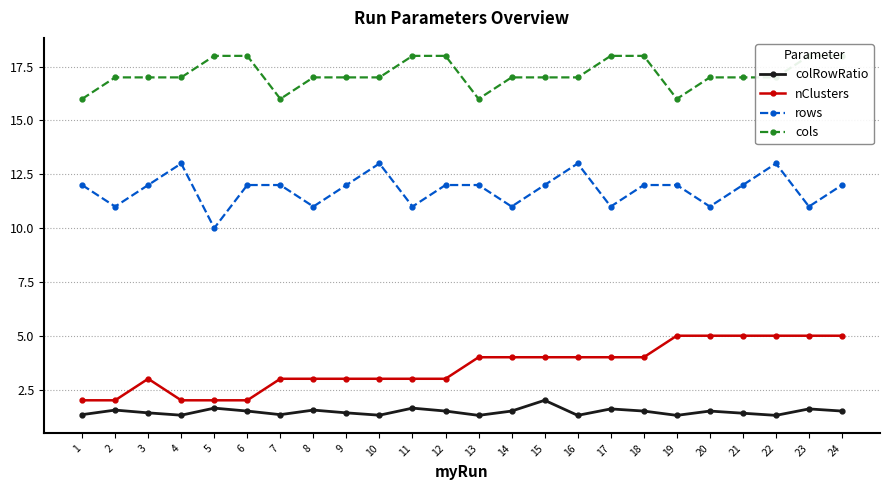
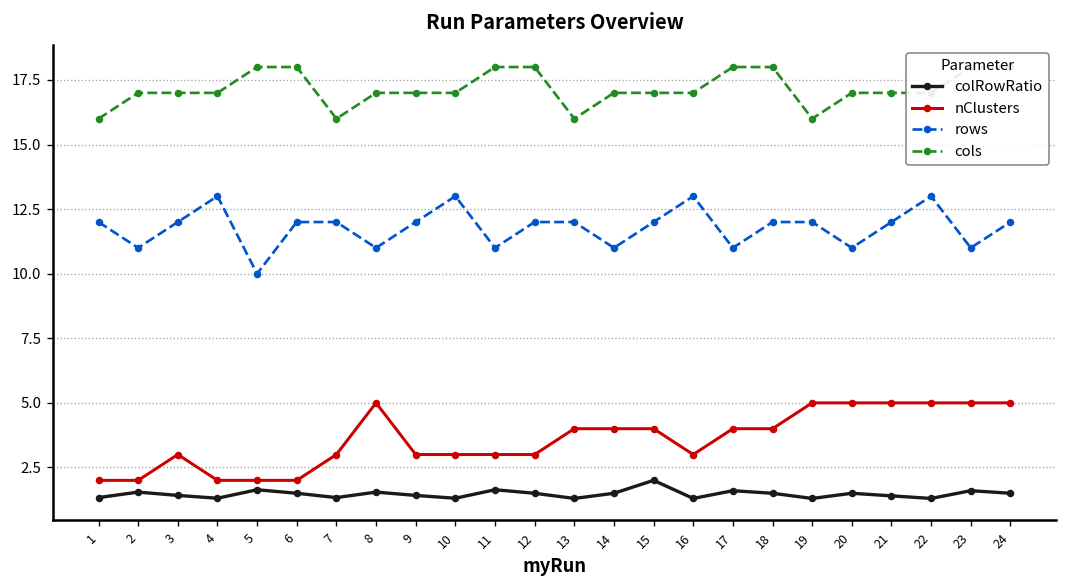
nClusters, 8: 3 -> 5
nClusters, 16: 4 -> 3
